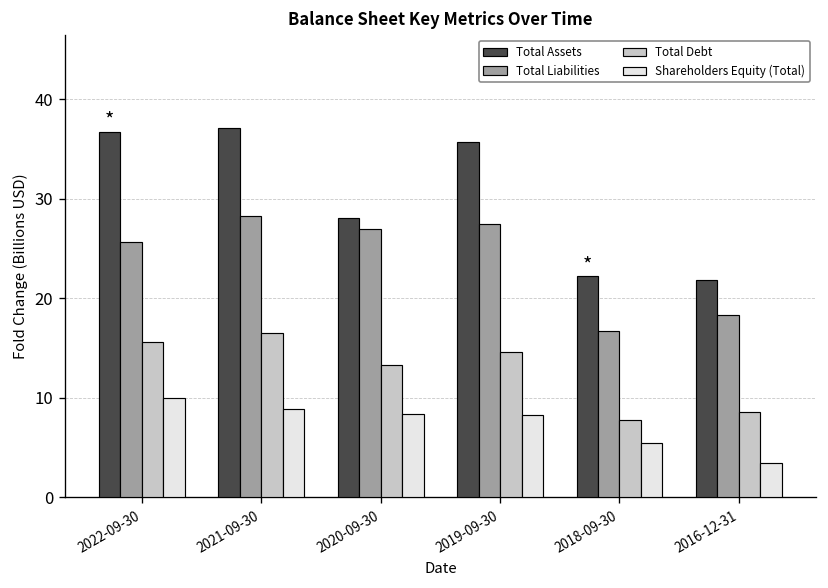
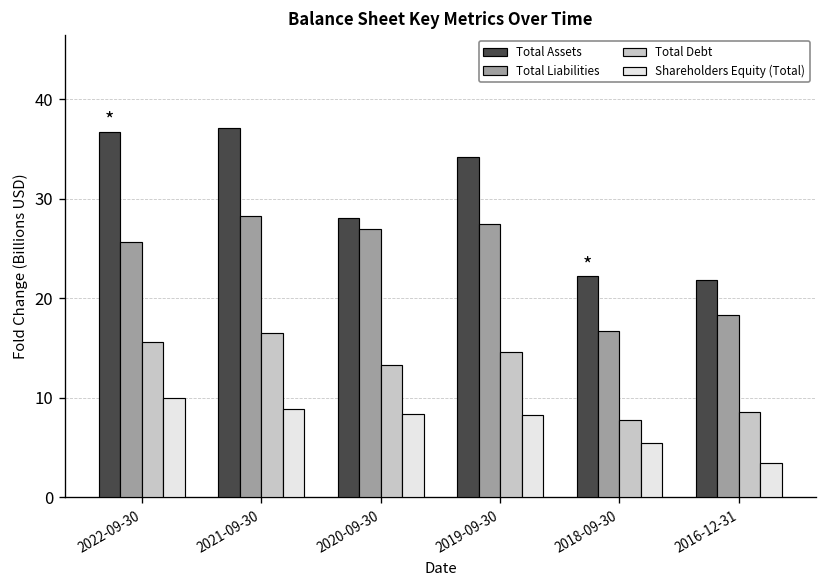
Total Assets, 2019-09-30: 36 -> 34
